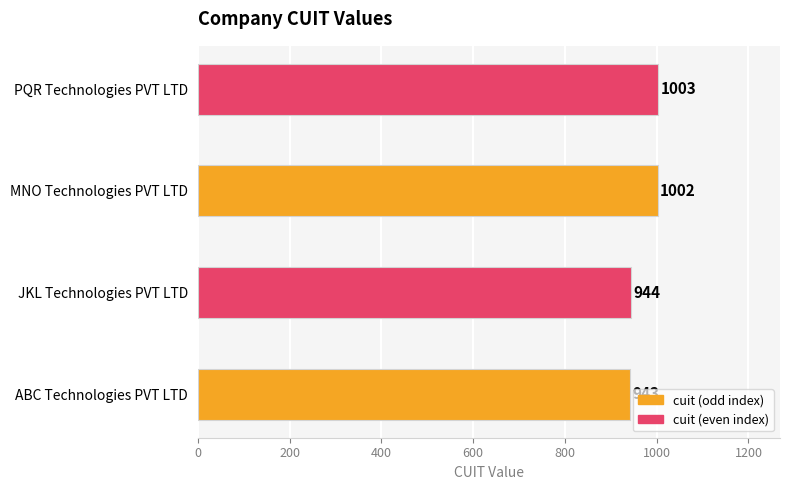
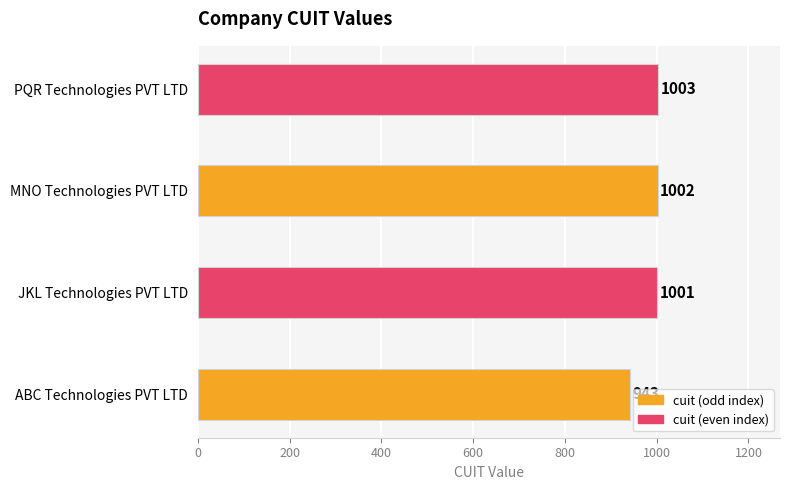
JKL Technologies PVT LTD: 944 -> 1001
